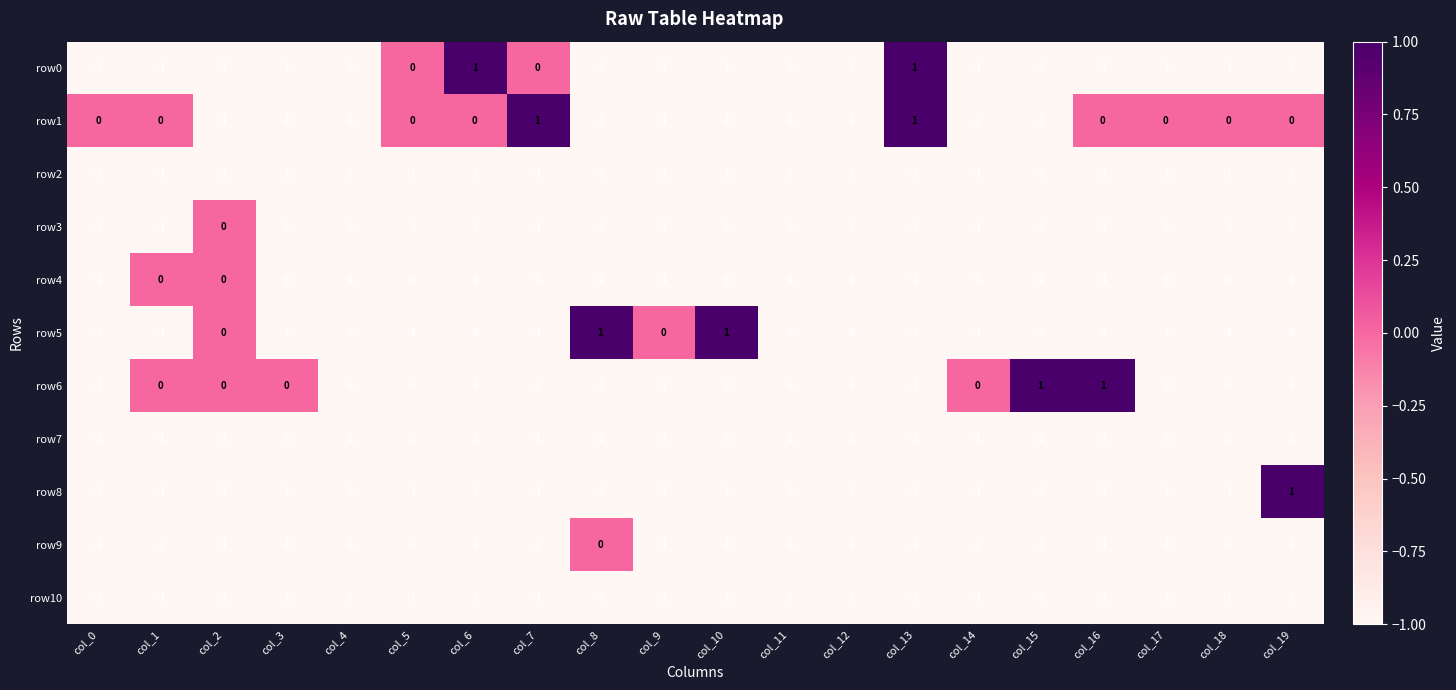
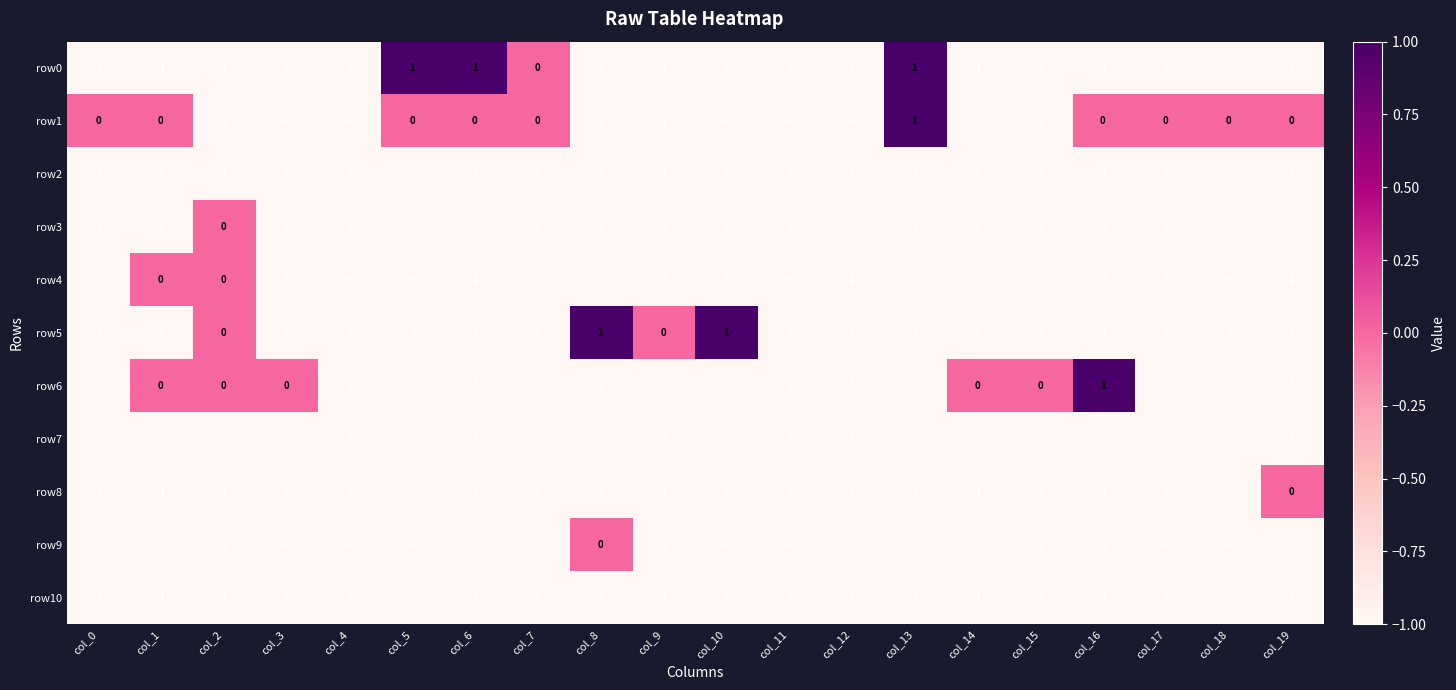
row0, col_5: 0 -> 1
row1, col_7: 1 -> 0
row6, col_15: 1 -> 0
row8, col_19: 1 -> 0
